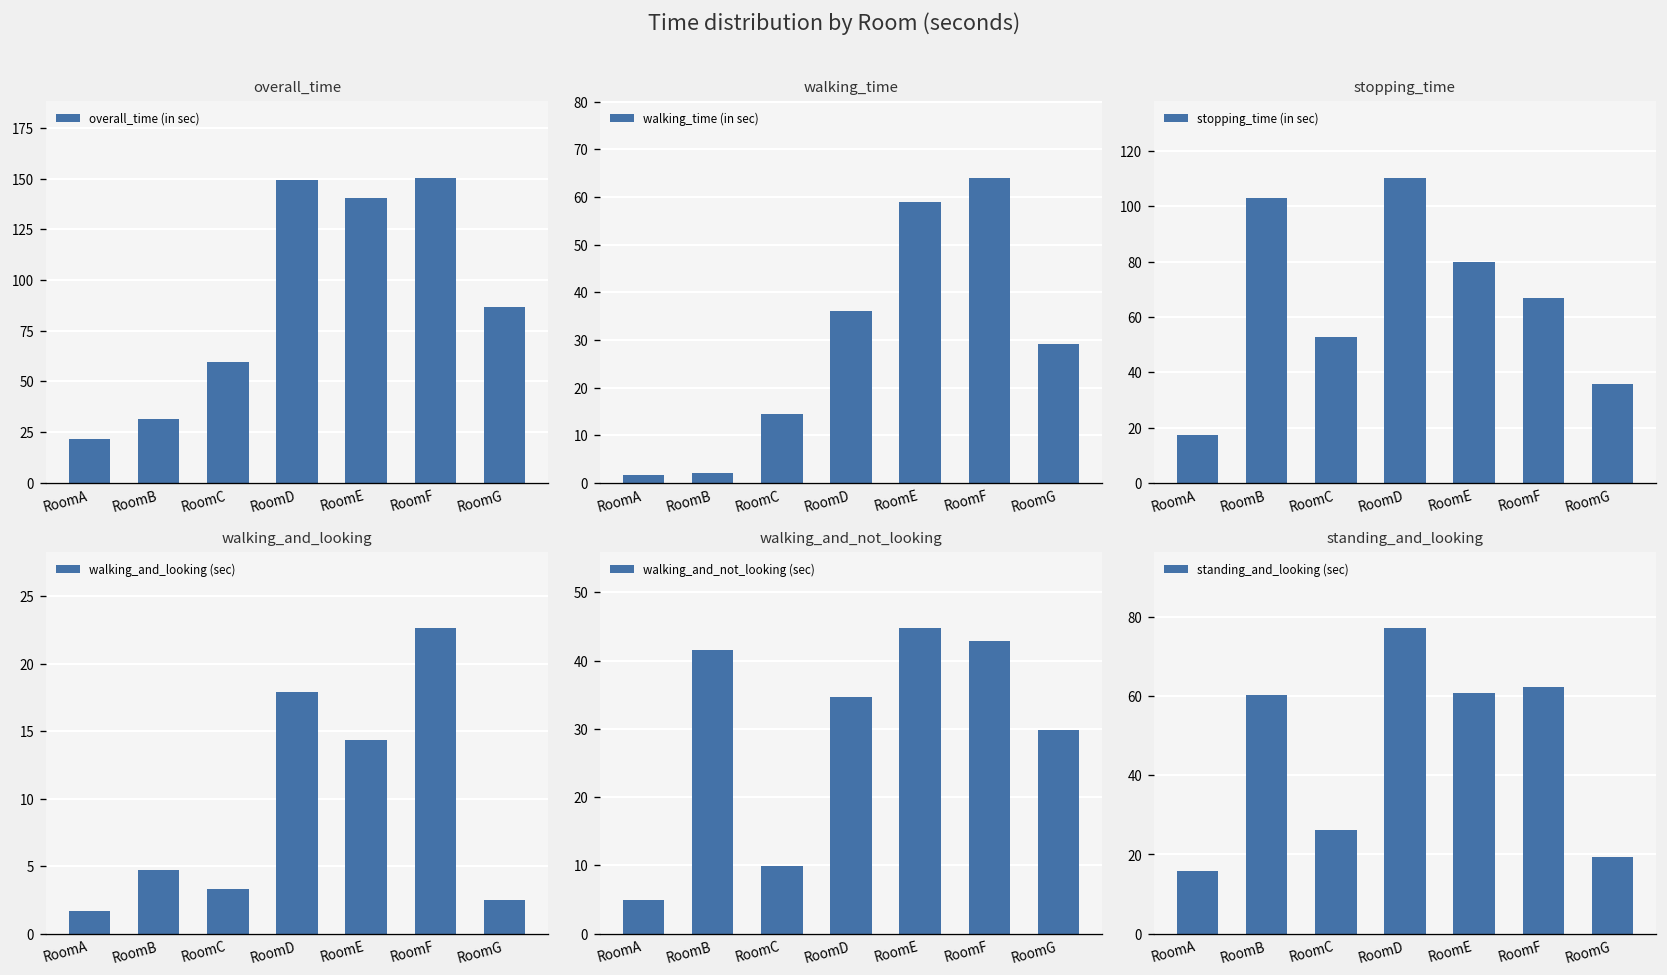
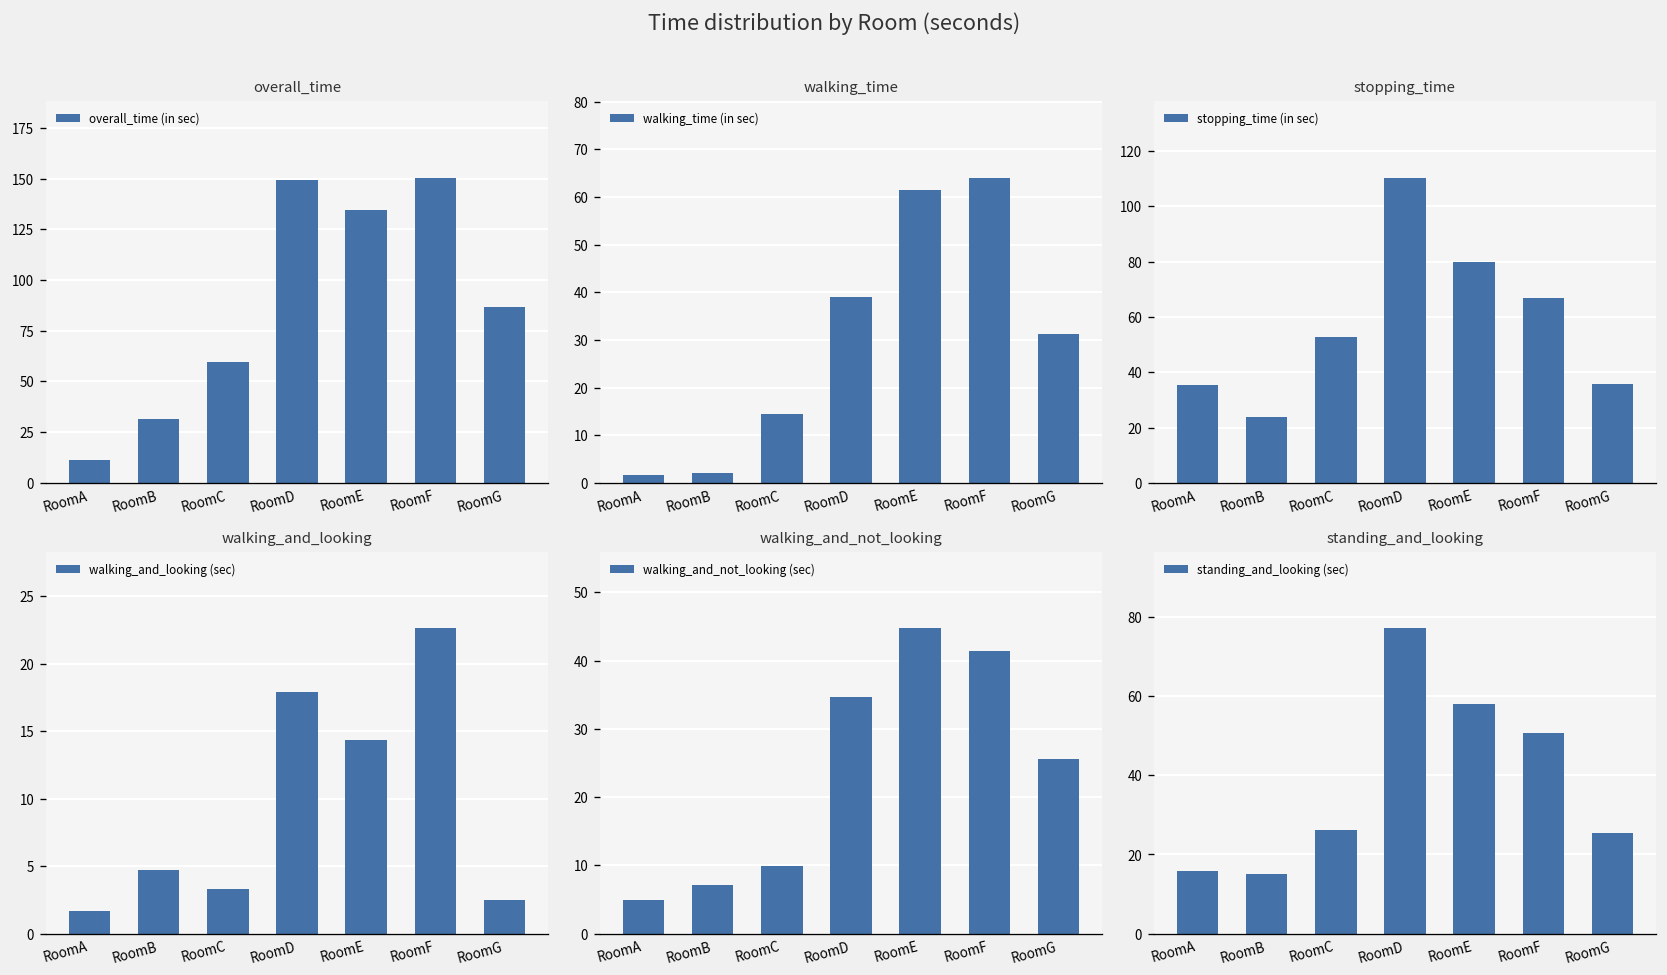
overall_time, RoomA: 22 -> 11
overall_time, RoomE: 140 -> 135
walking_time, RoomD: 36 -> 39
walking_time, RoomE: 59 -> 61
walking_time, RoomG: 29 -> 31
stopping_time, RoomA: 17 -> 35
stopping_time, RoomB: 103 -> 24
walking_and_not_looking, RoomB: 41 -> 7
walking_and_not_looking, RoomF: 43 -> 41
walking_and_not_looking, RoomG: 30 -> 26
standing_and_looking, RoomB: 60 -> 15
standing_and_looking, RoomE: 61 -> 58
standing_and_looking, RoomF: 62 -> 51
standing_and_looking, RoomG: 19 -> 25
